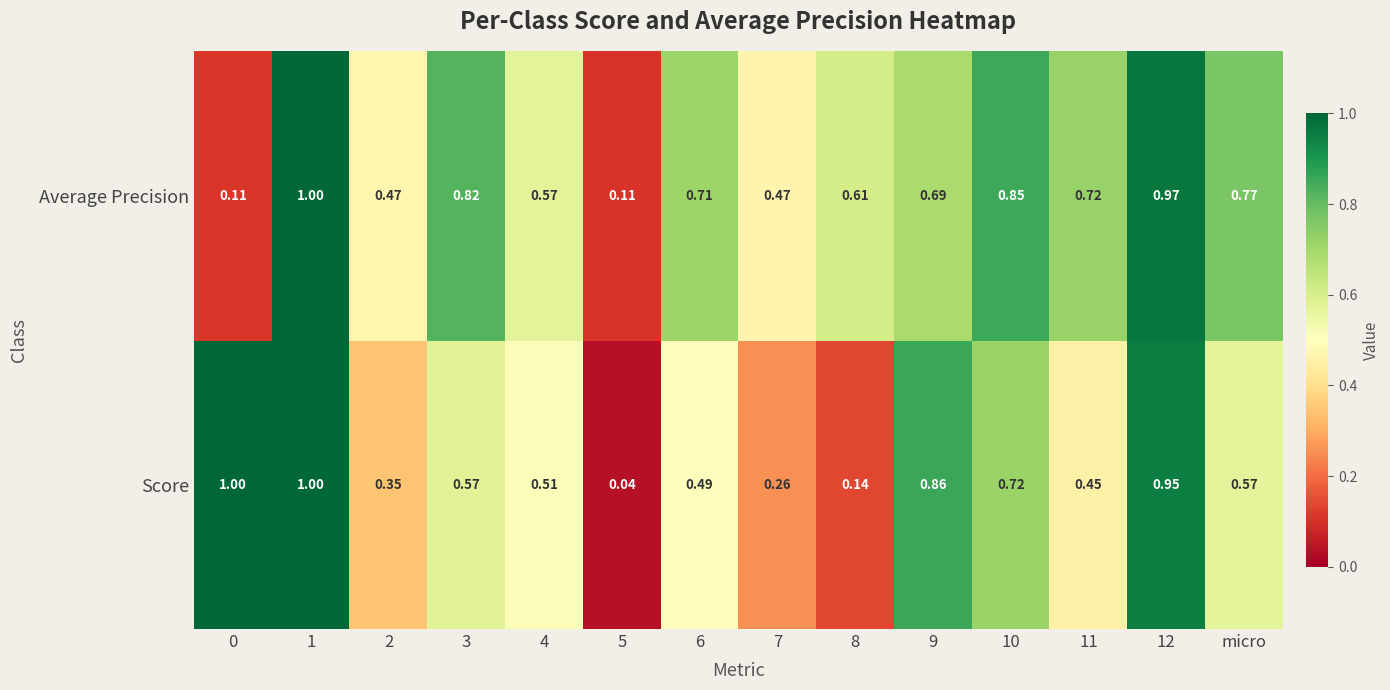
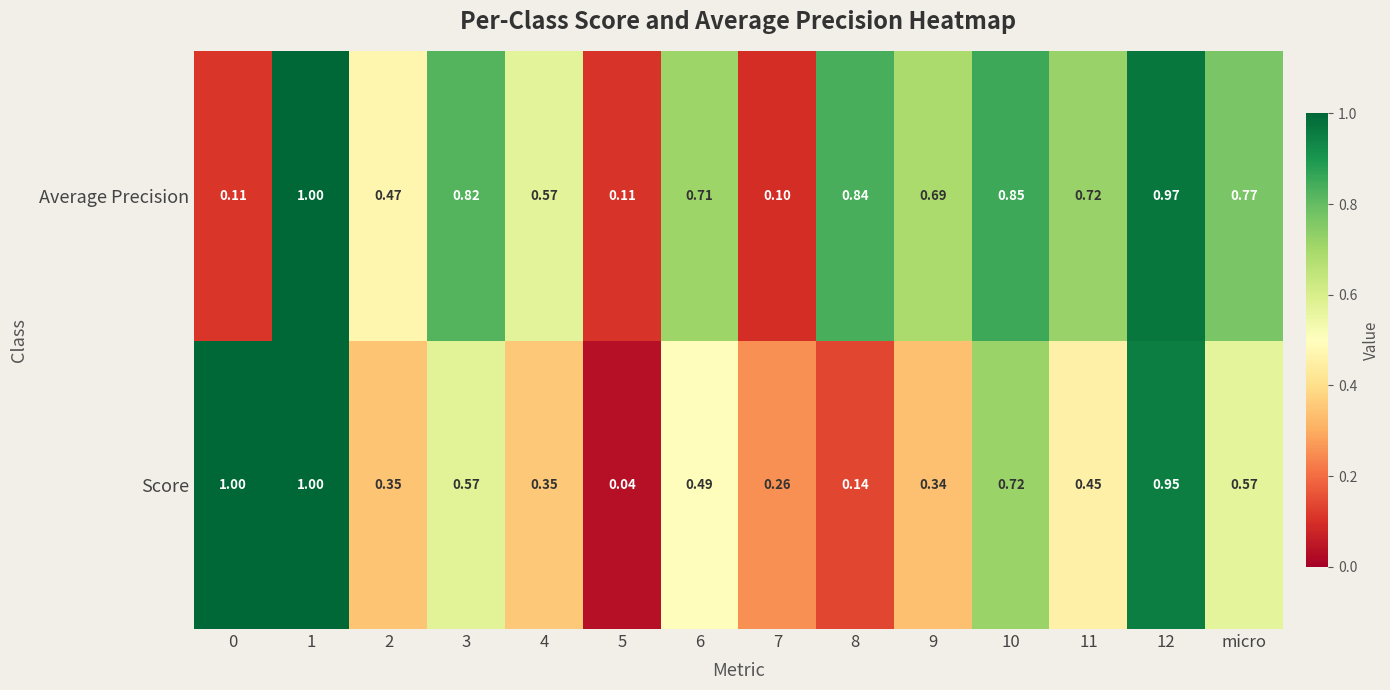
Average Precision, 7: 0.47 -> 0.10
Average Precision, 8: 0.61 -> 0.84
Score, 4: 0.51 -> 0.35
Score, 9: 0.86 -> 0.34
